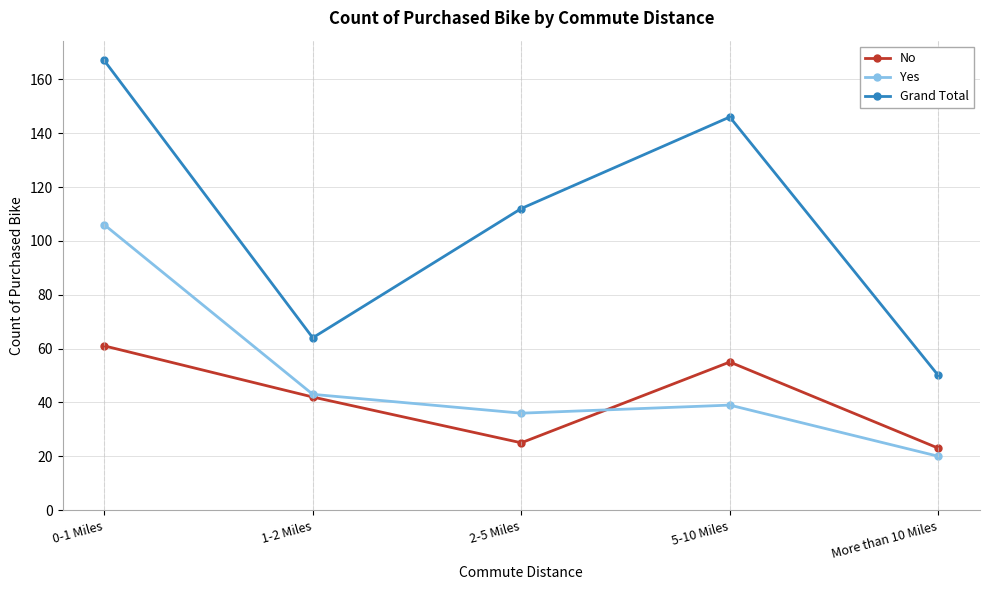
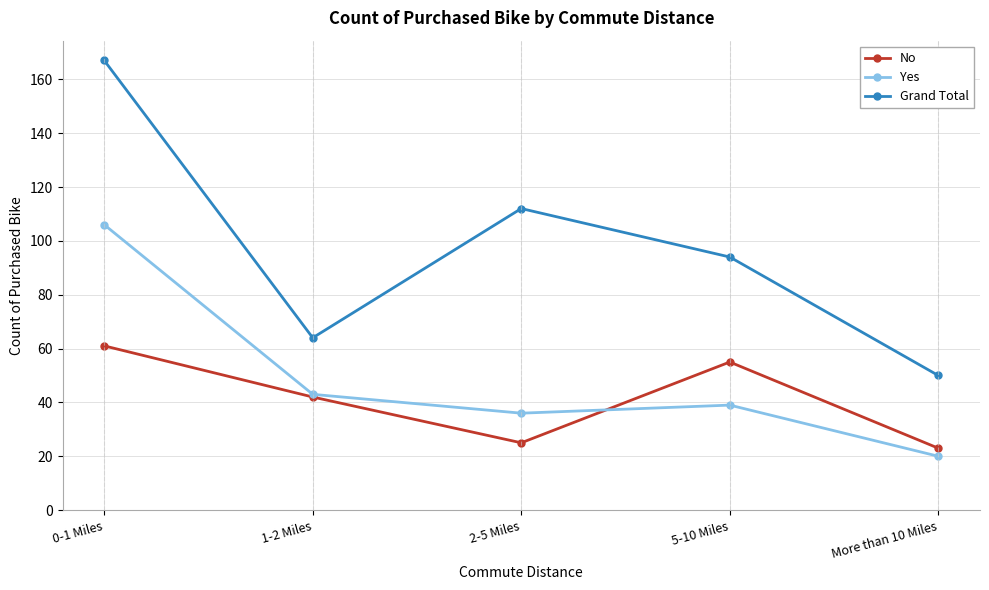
Grand Total, 5-10 Miles: 146 -> 94
